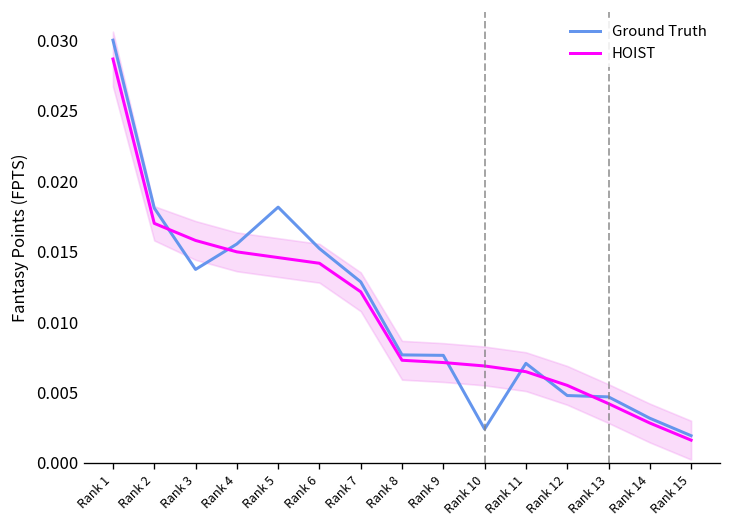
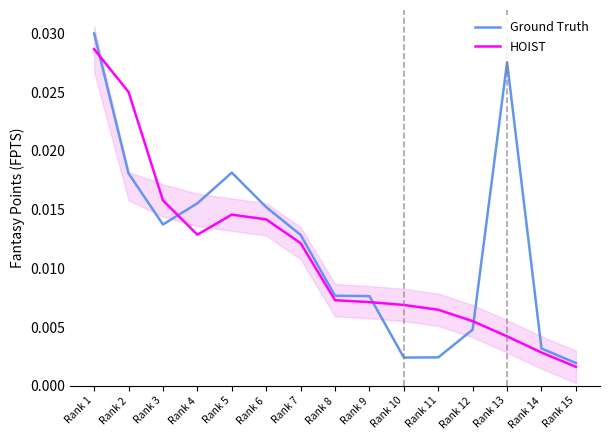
HOIST, Rank 2: 0.0170 -> 0.0250
HOIST, Rank 4: 0.0150 -> 0.0129
Ground Truth, Rank 11: 0.0071 -> 0.0024
Ground Truth, Rank 13: 0.0047 -> 0.0275
